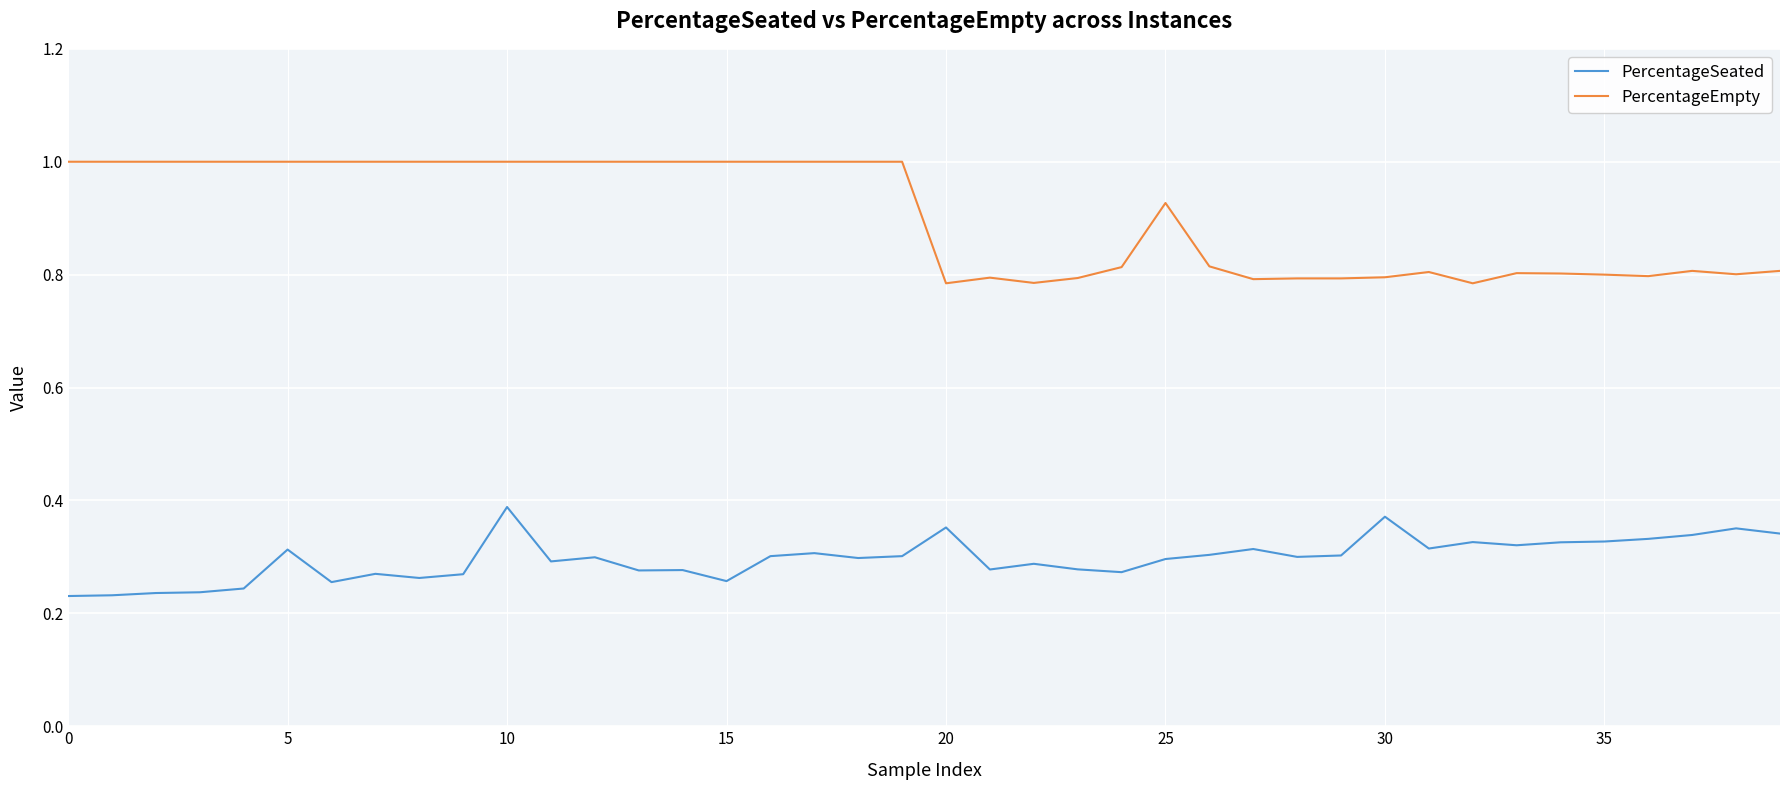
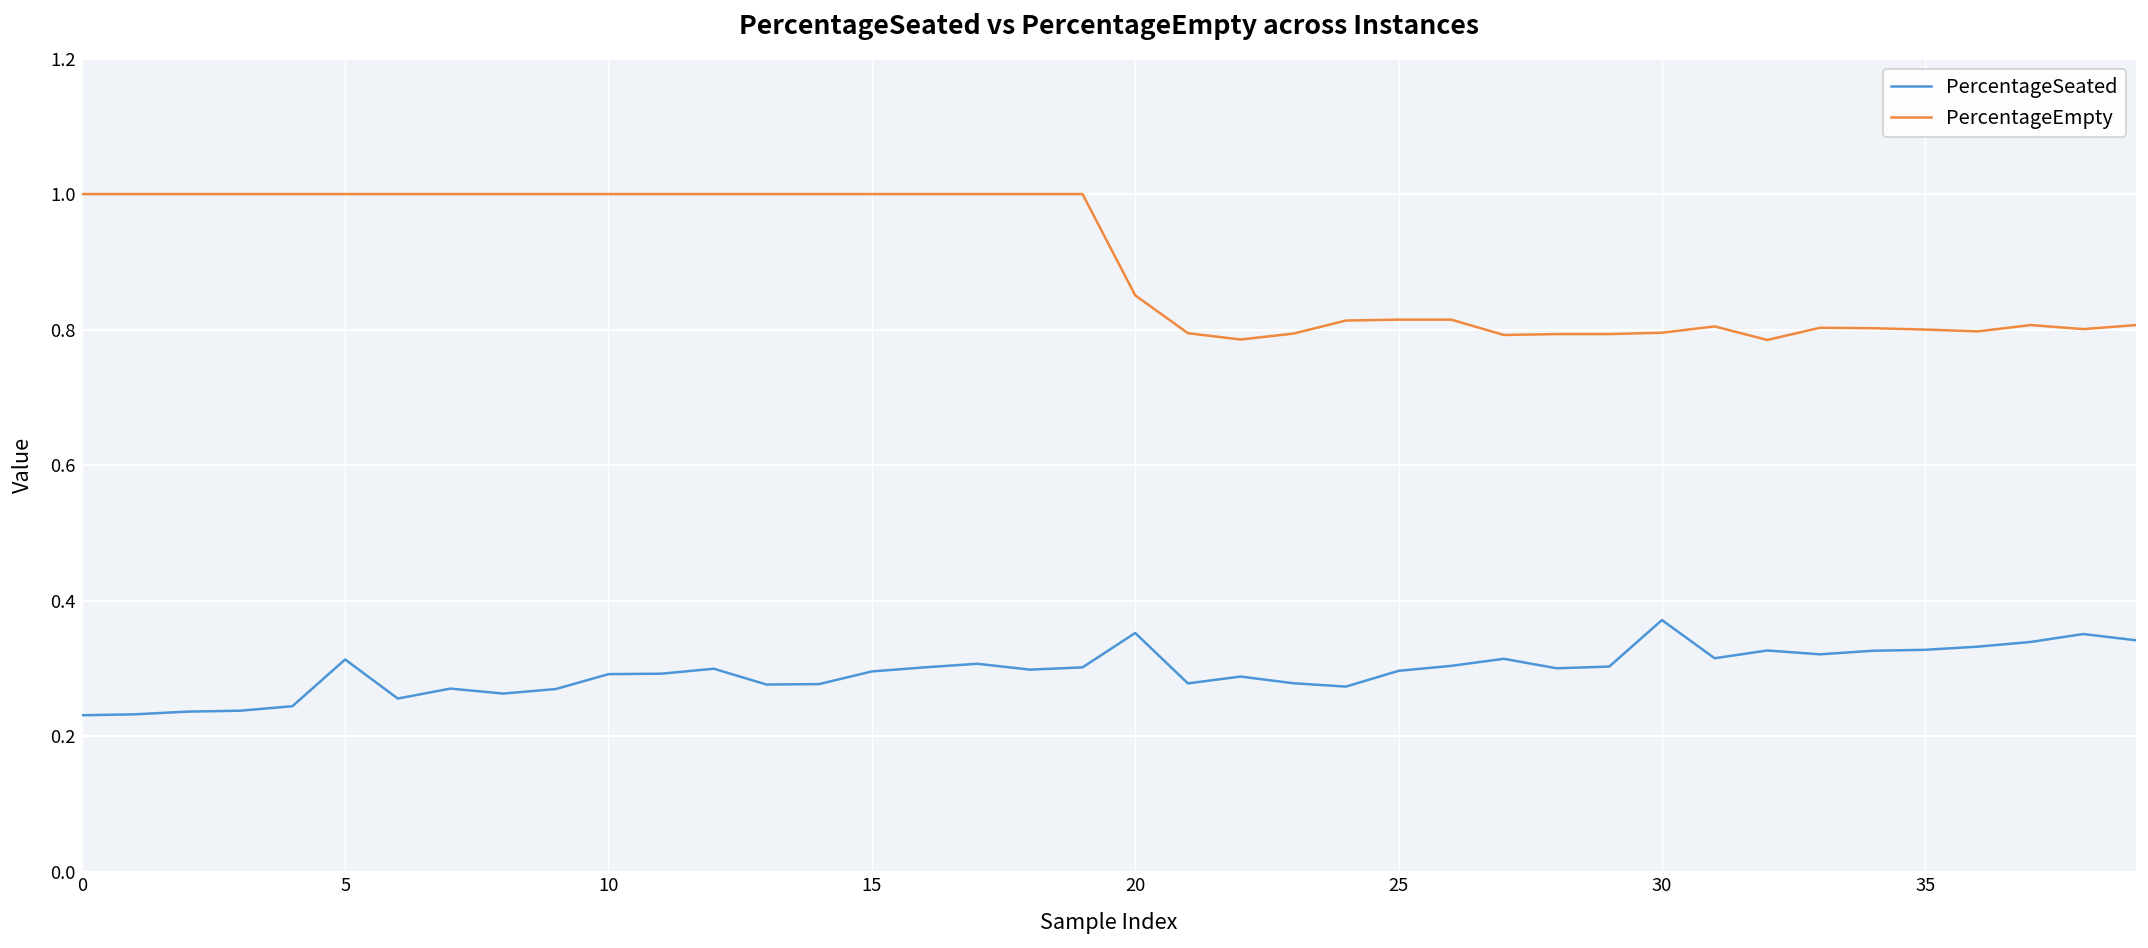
PercentageSeated, 10: 0.39 -> 0.29
PercentageSeated, 15: 0.26 -> 0.30
PercentageEmpty, 20: 0.78 -> 0.85
PercentageEmpty, 25: 0.93 -> 0.81
